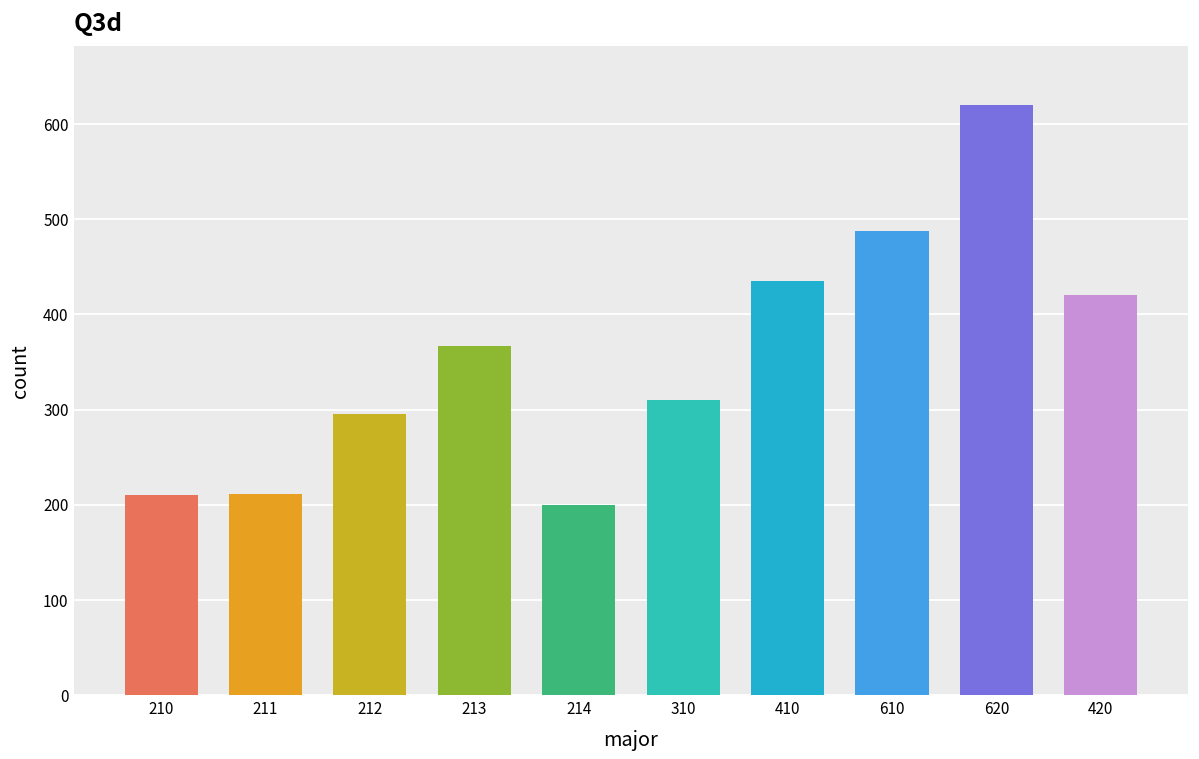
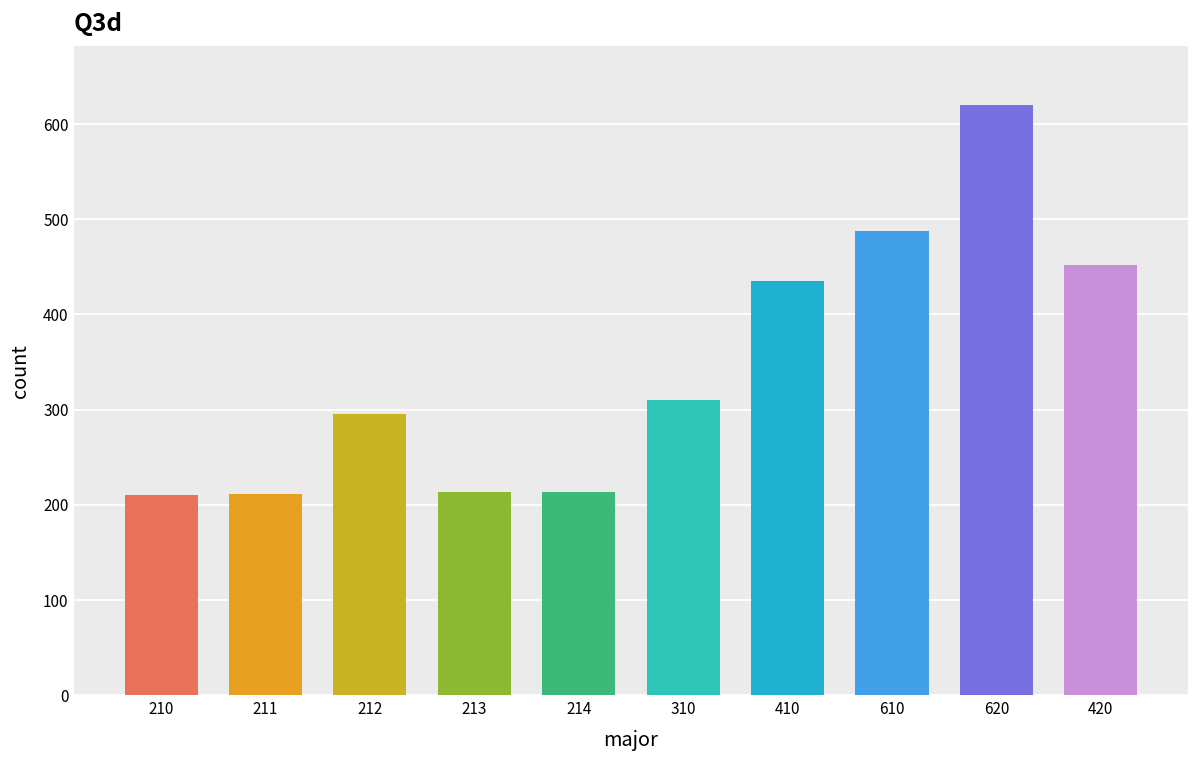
213: 370 -> 210
214: 200 -> 210
420: 420 -> 450
